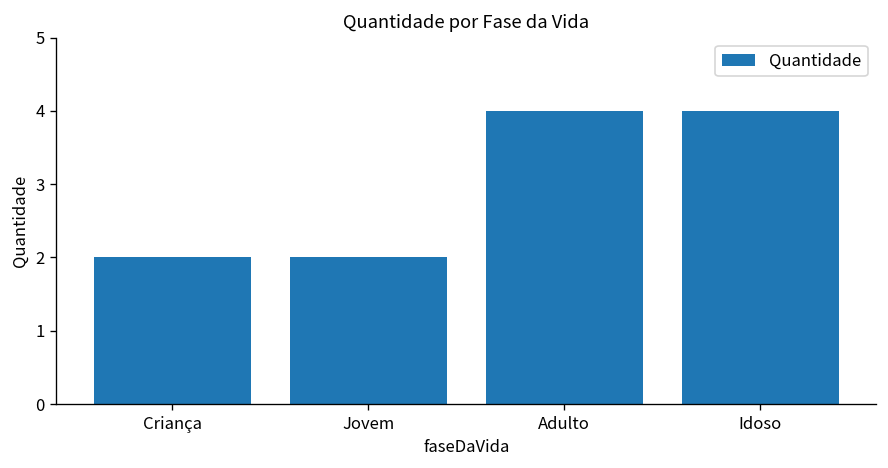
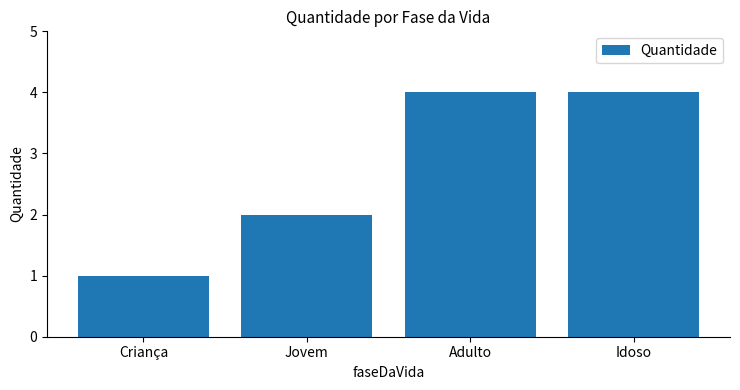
Criança: 2 -> 1
